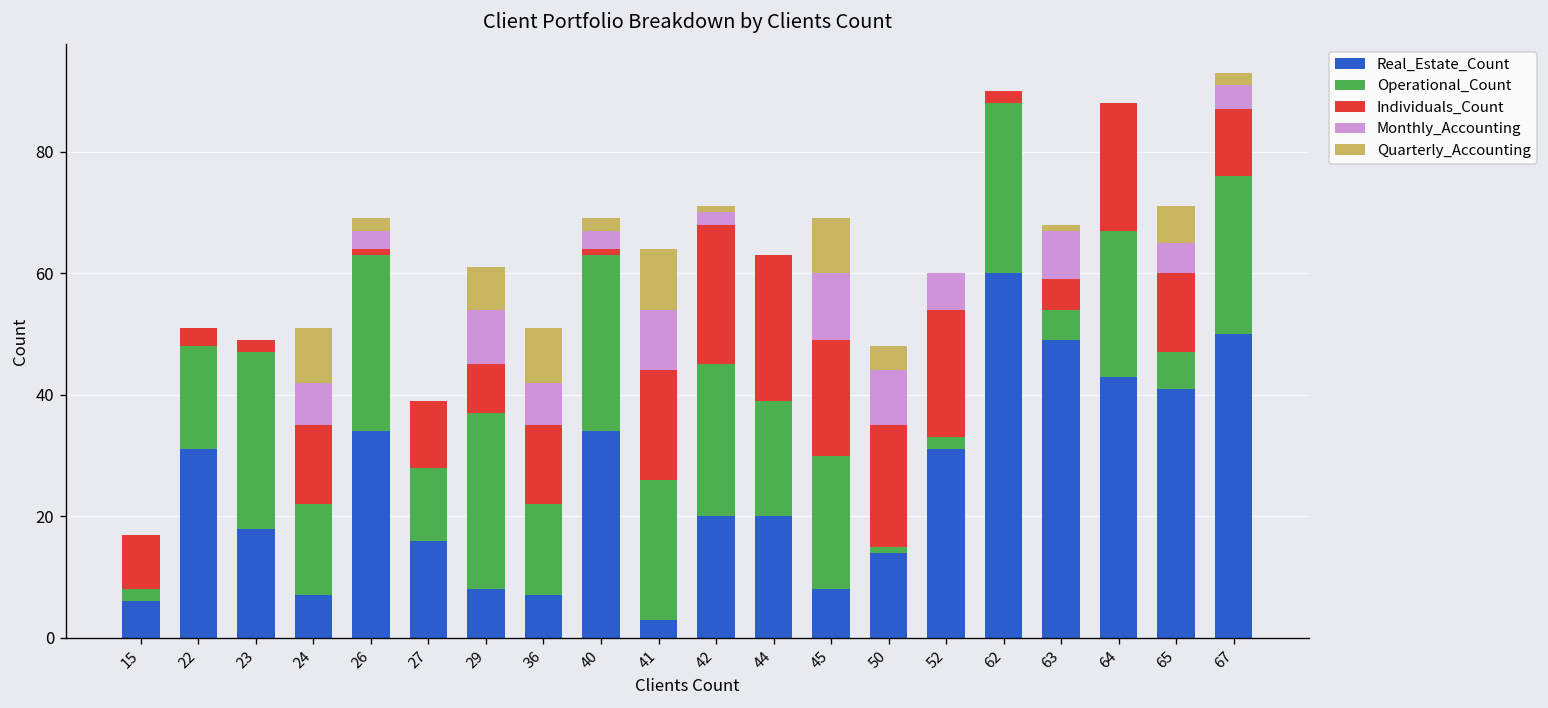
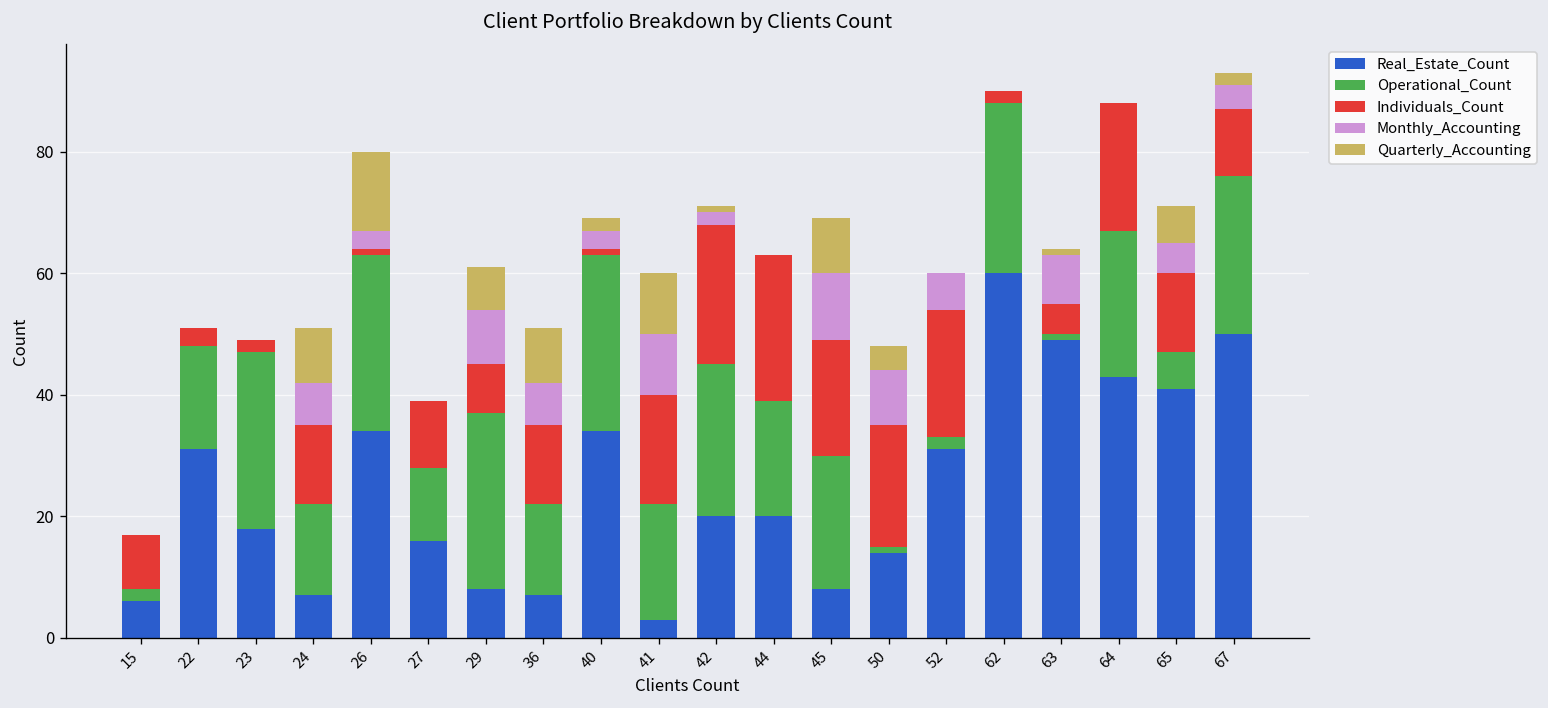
Quarterly_Accounting, 26: 2 -> 13
Operational_Count, 41: 23 -> 19
Operational_Count, 63: 5 -> 1
